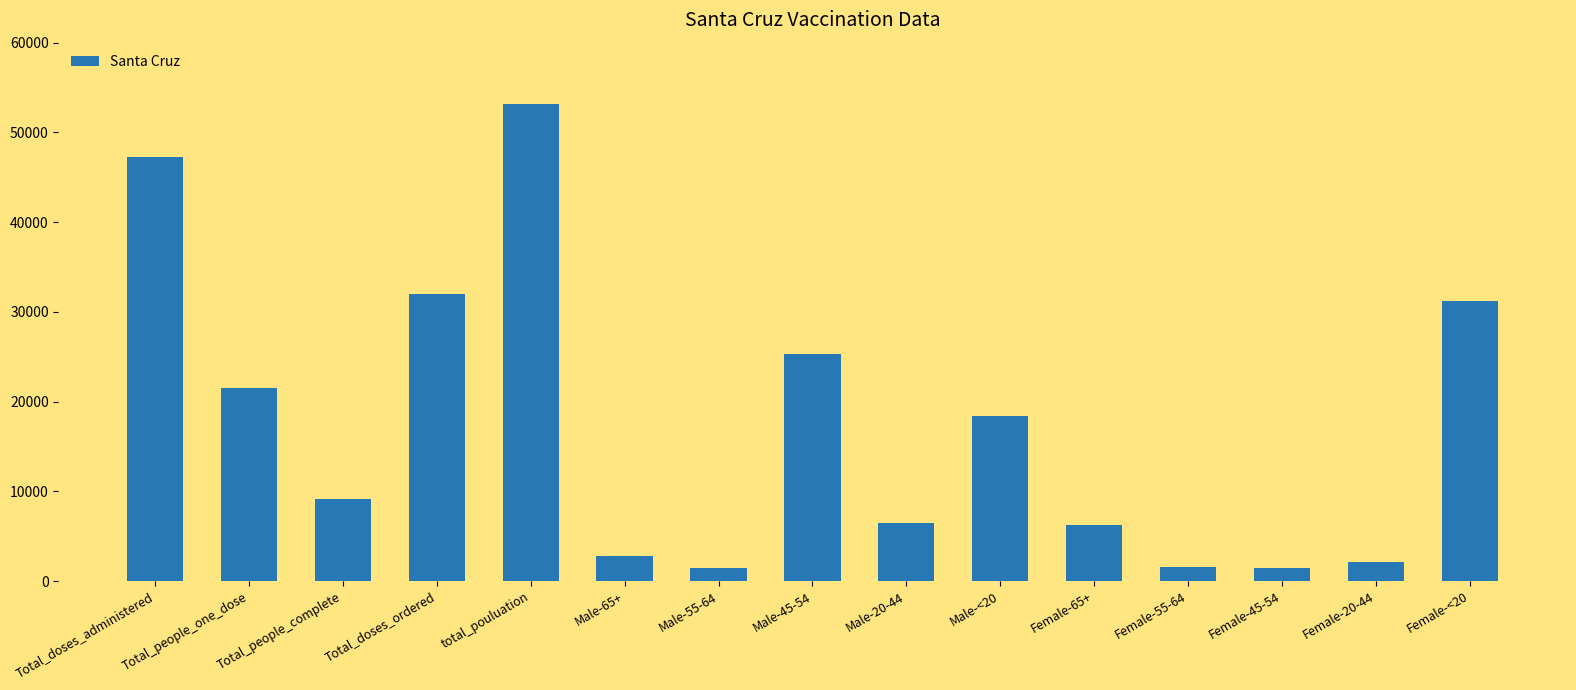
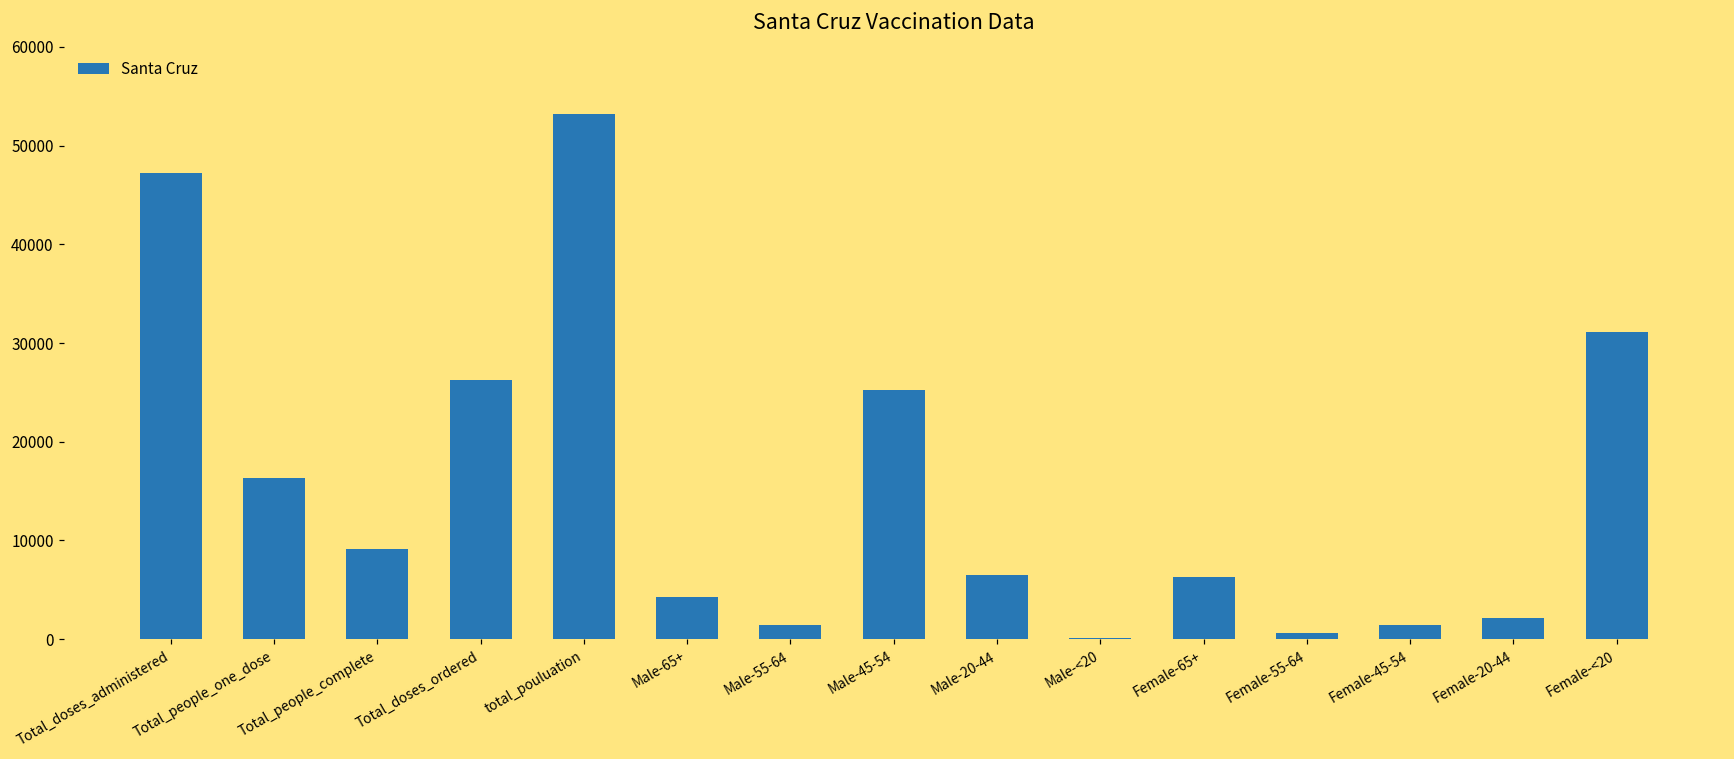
Total_people_one_dose: 22000 -> 16000
Total_doses_ordered: 32000 -> 26000
Male-65+: 3000 -> 4000
Male-<20: 18000 -> 0
Female-55-64: 2000 -> 1000
